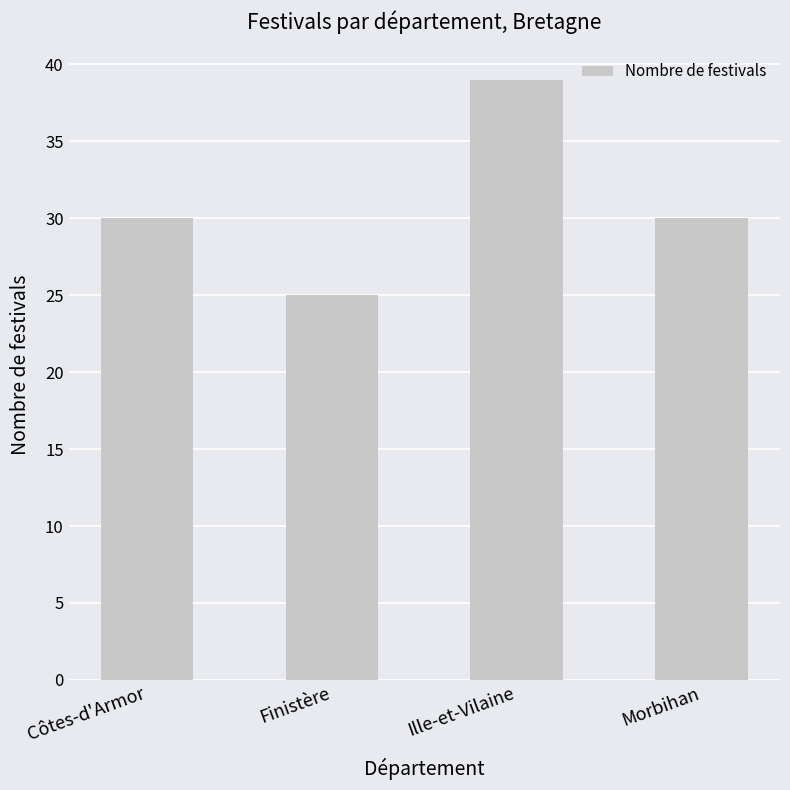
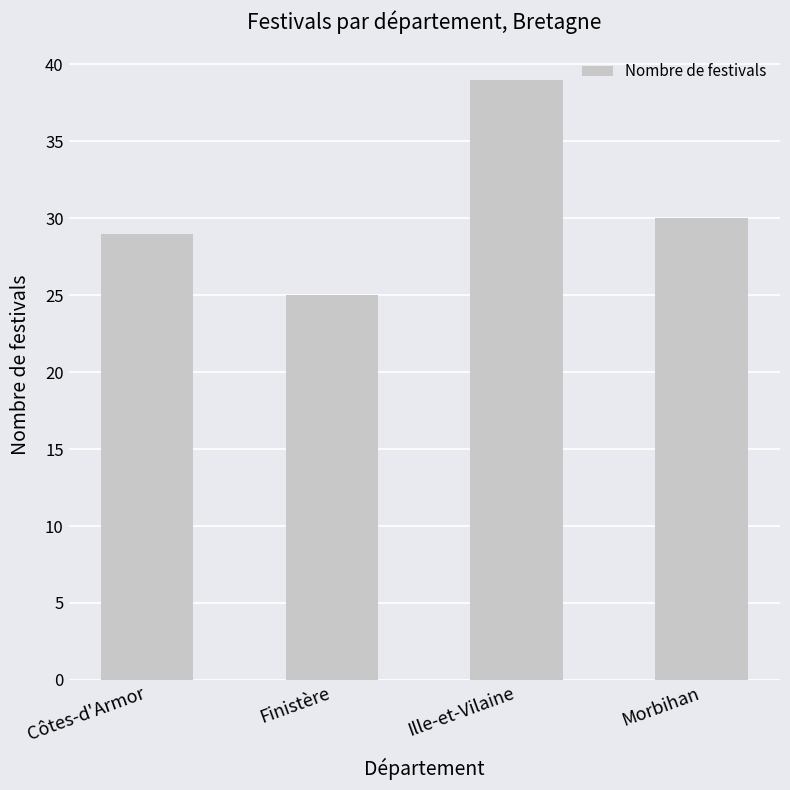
Côtes-d'Armor: 30 -> 29
